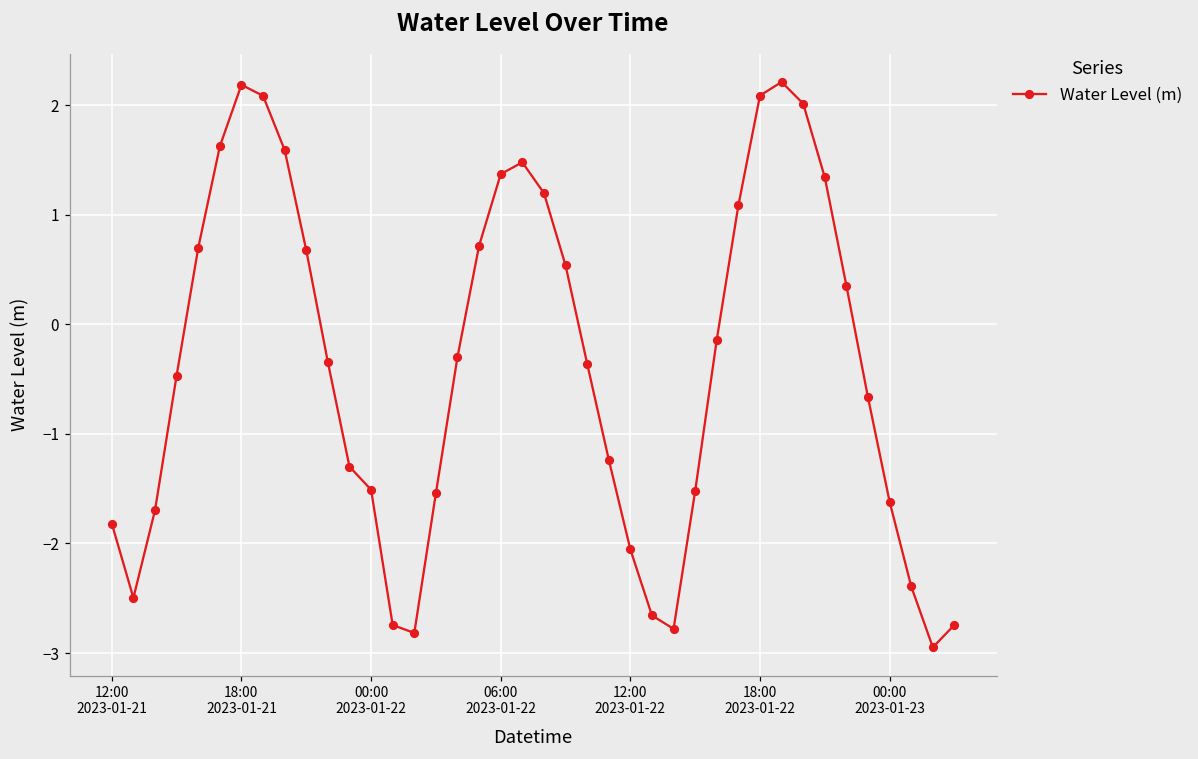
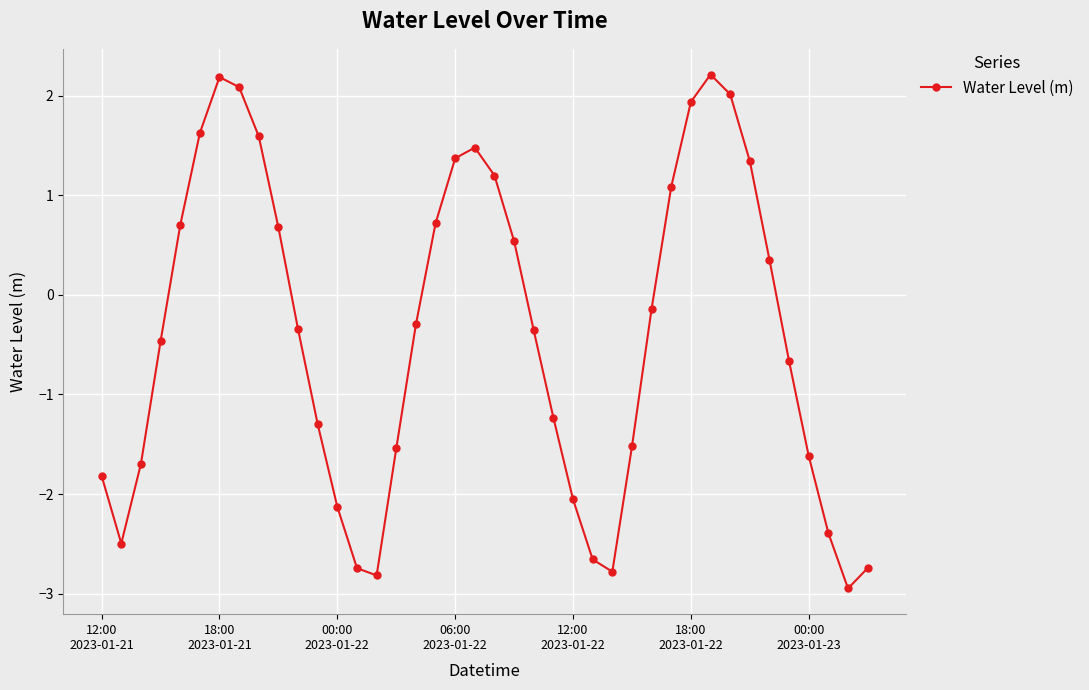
00:00 2023-01-22: -1.5 -> -2.1
18:00 2023-01-22: 2.1 -> 1.9
